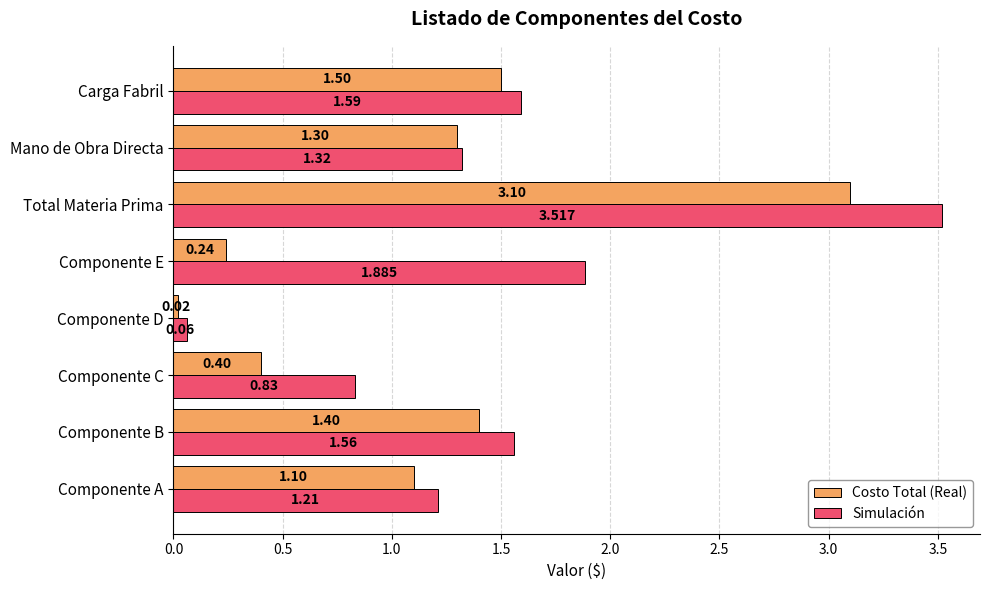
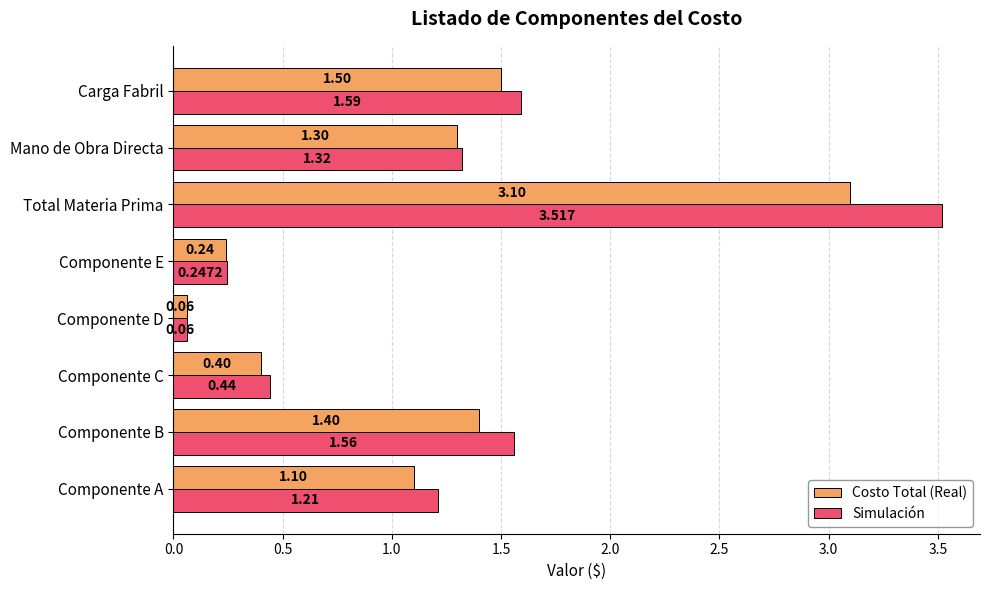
Simulación, Componente E: 1.885 -> 0.2472
Costo Total (Real), Componente D: 0.02 -> 0.06
Simulación, Componente C: 0.83 -> 0.44
